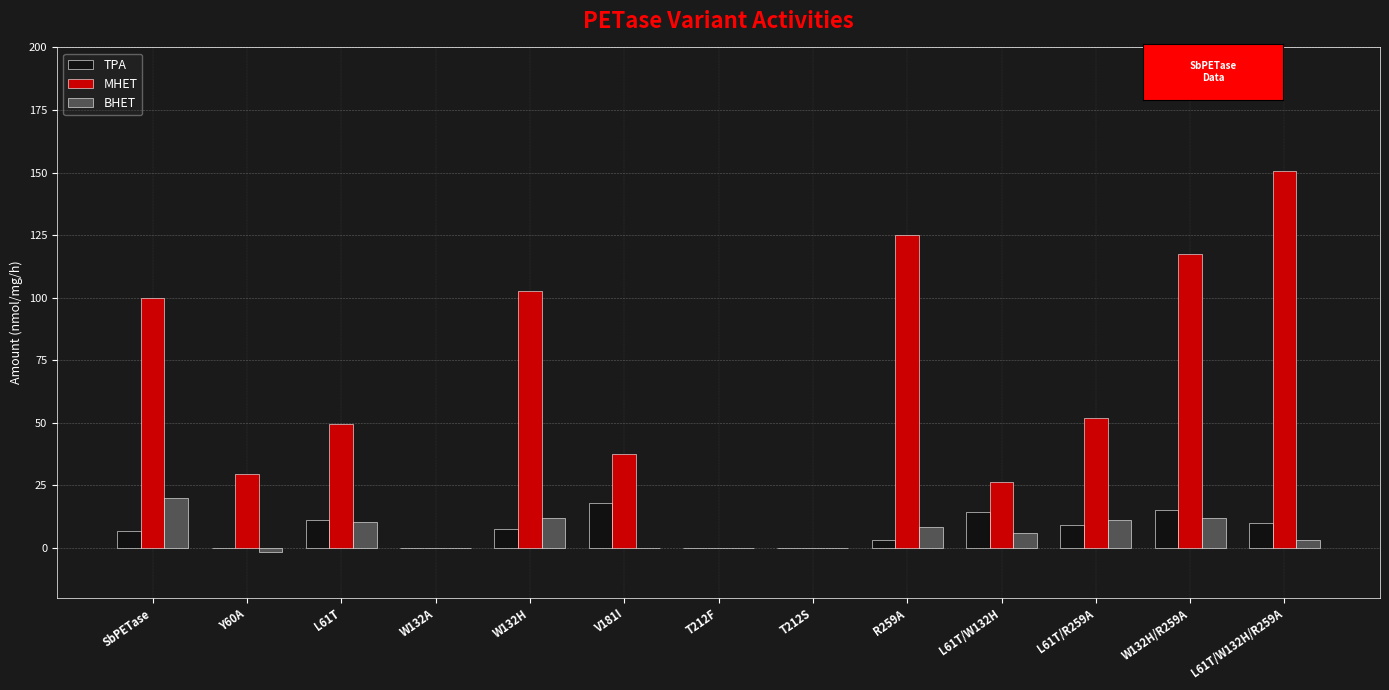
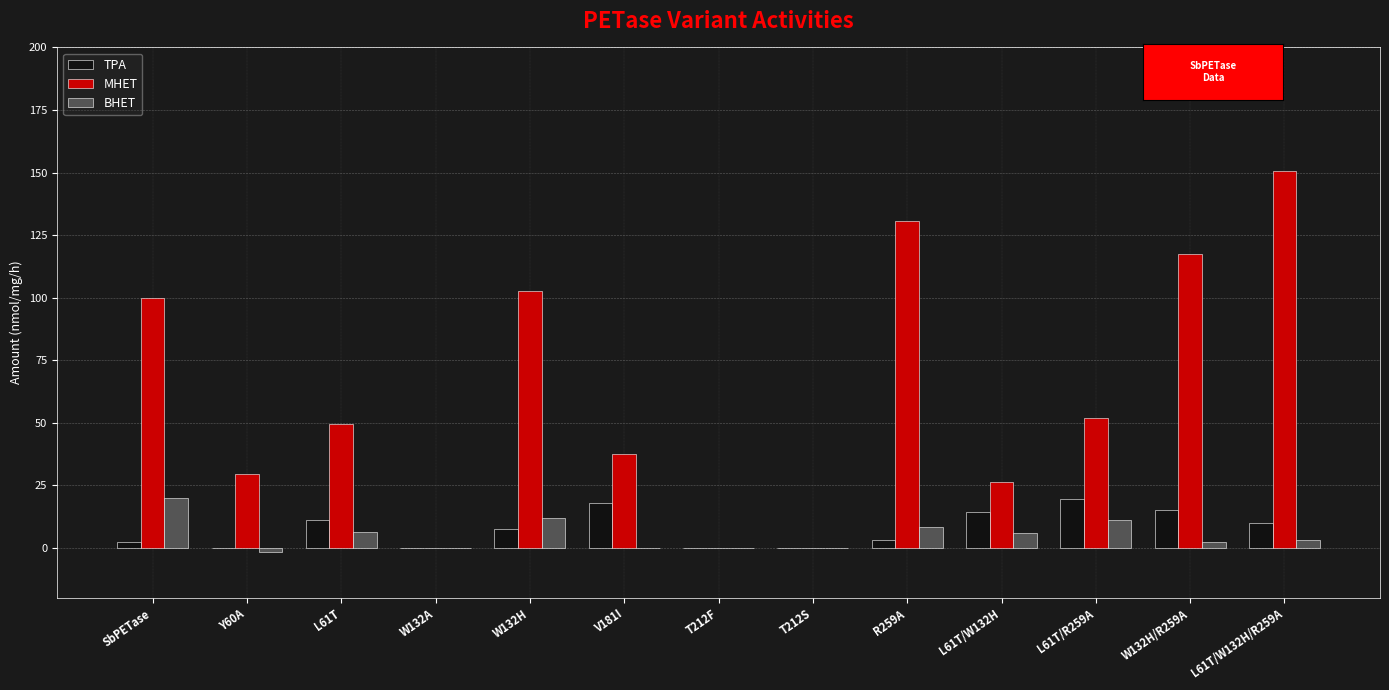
TPA, SbPETase: 7 -> 2
BHET, L61T: 11 -> 6
MHET, R259A: 125 -> 131
TPA, L61T/R259A: 9 -> 20
BHET, W132H/R259A: 12 -> 2
